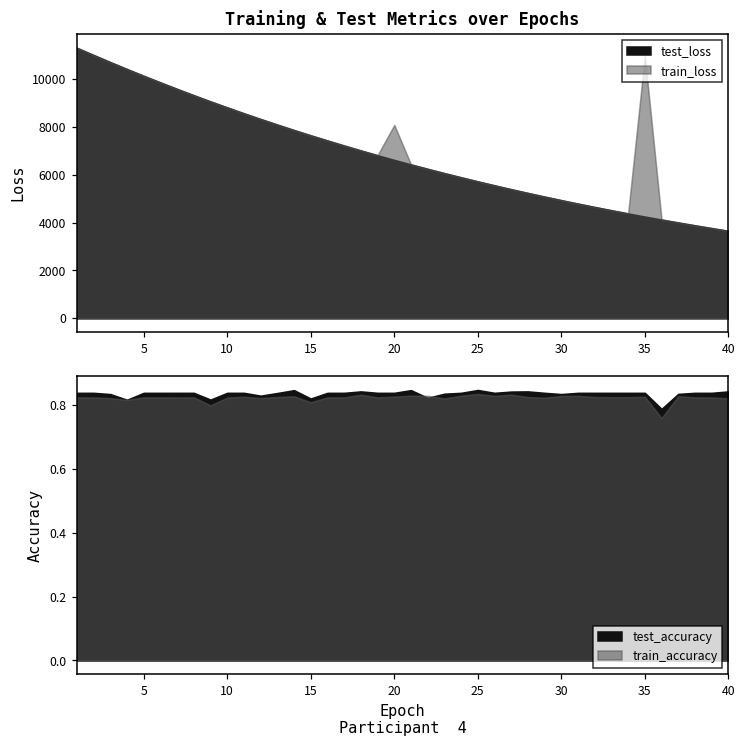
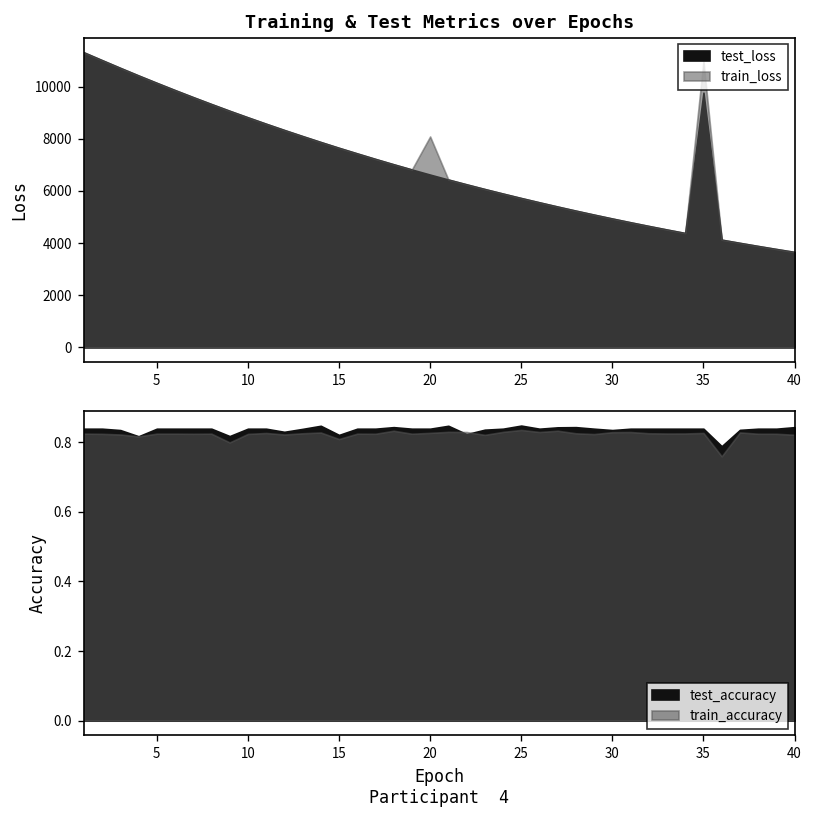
Training & Test Metrics over Epochs, test_loss, 35: 4300 -> 9800
